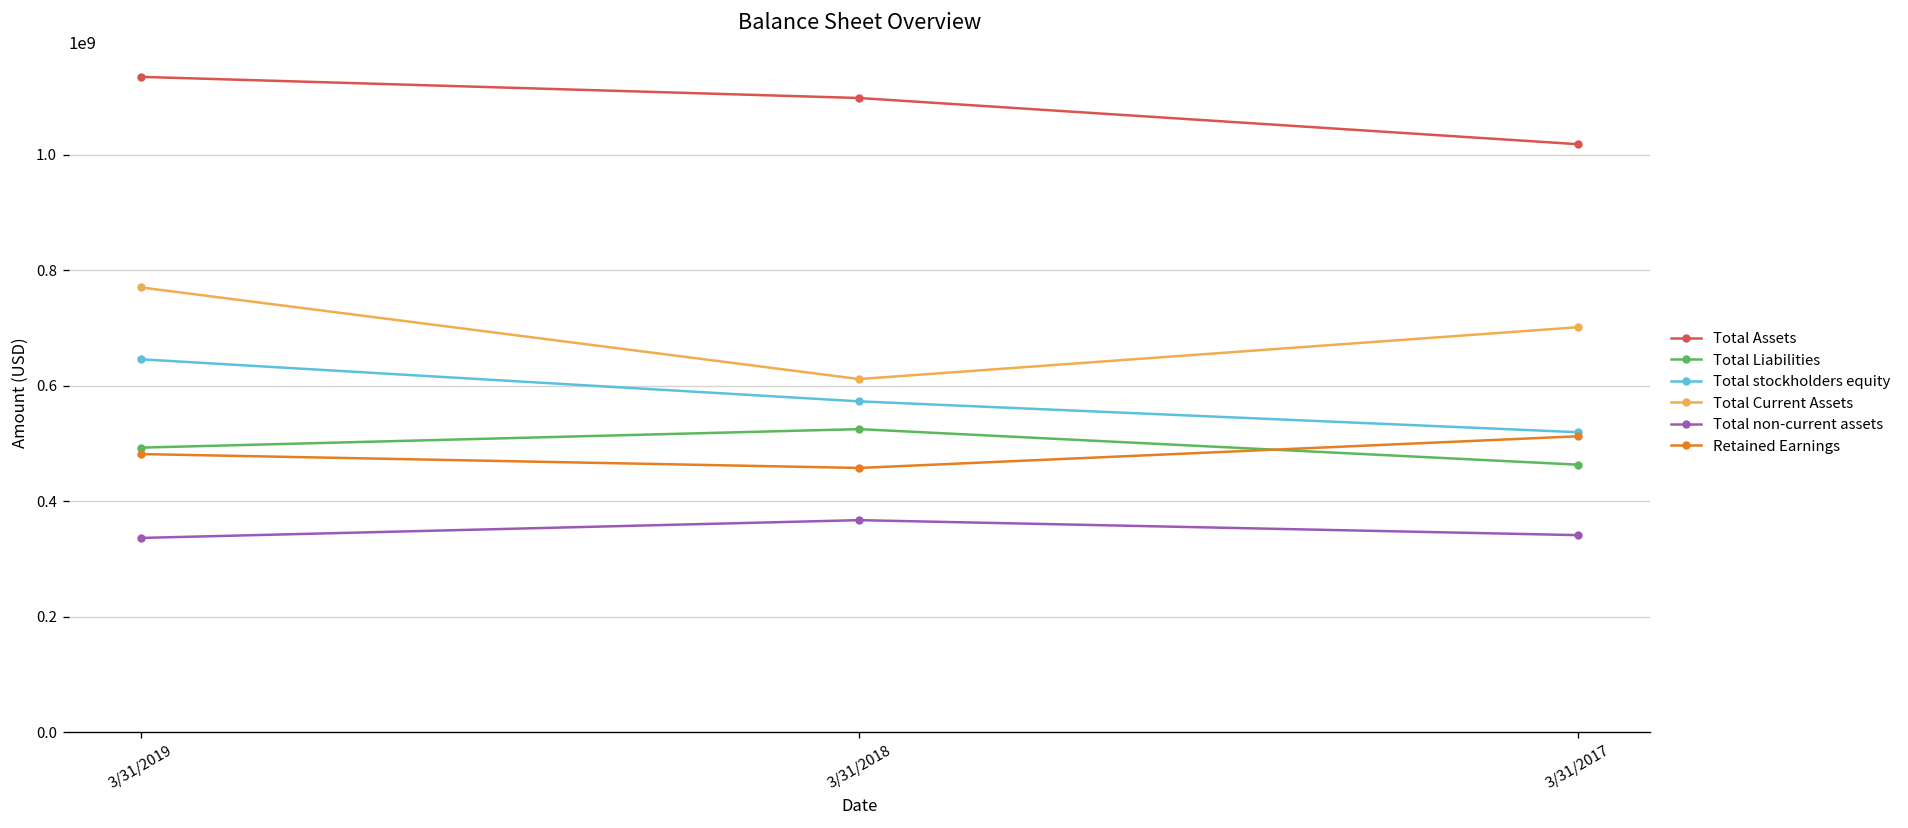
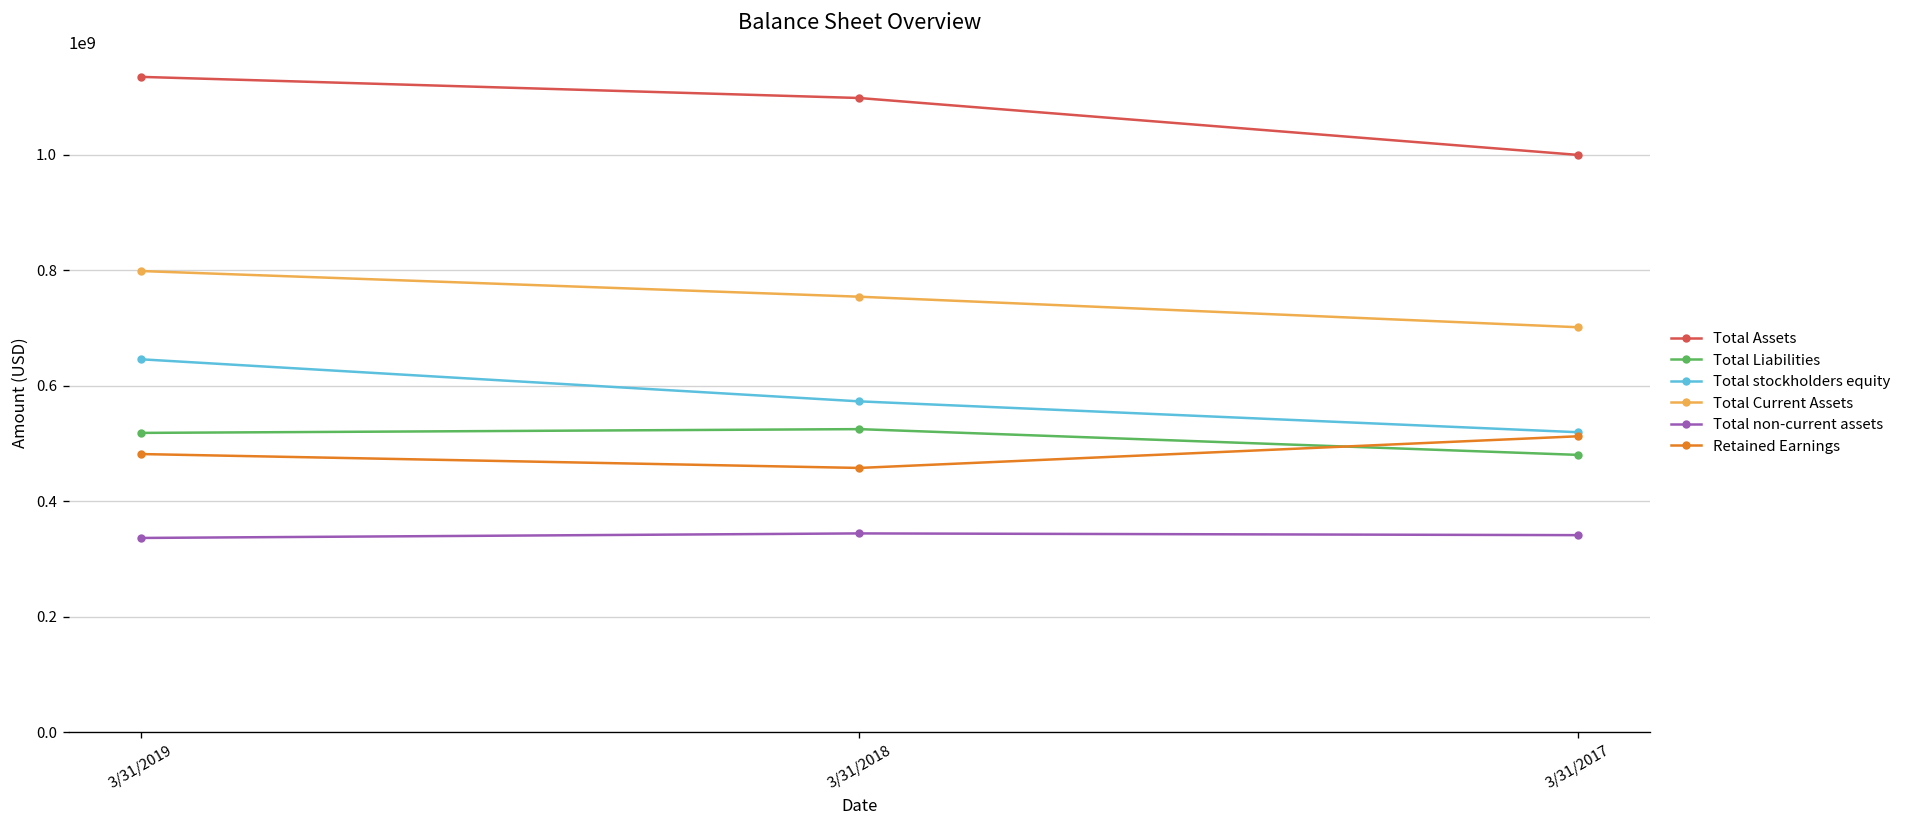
Total Liabilities, 3/31/2019: 490000000 -> 520000000
Total Current Assets, 3/31/2019: 770000000 -> 800000000
Total Current Assets, 3/31/2018: 610000000 -> 750000000
Total non-current assets, 3/31/2018: 370000000 -> 340000000
Total Assets, 3/31/2017: 1020000000 -> 1000000000
Total Liabilities, 3/31/2017: 460000000 -> 480000000
